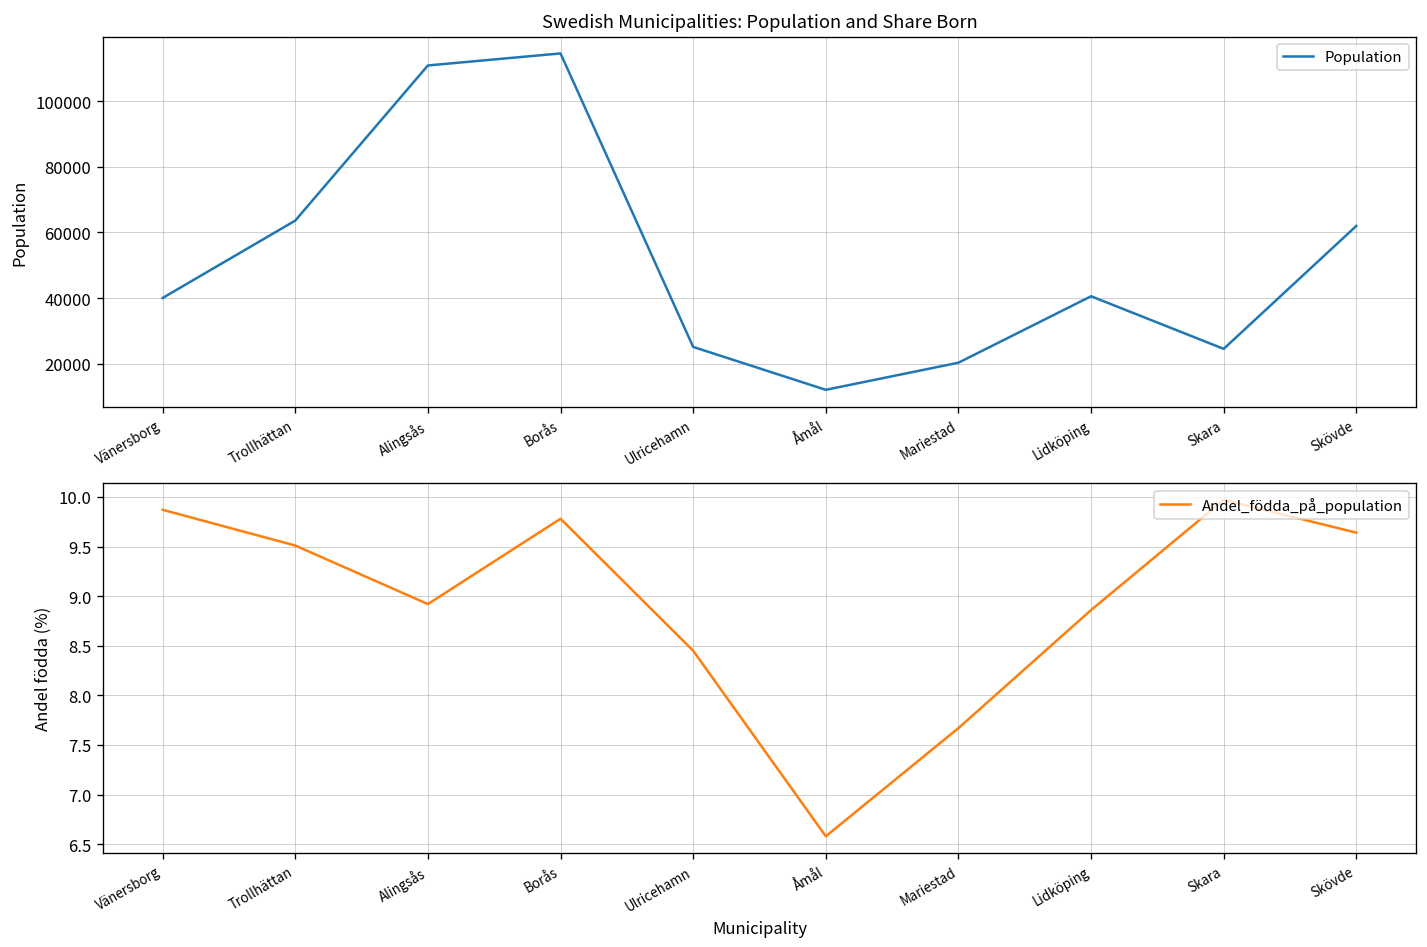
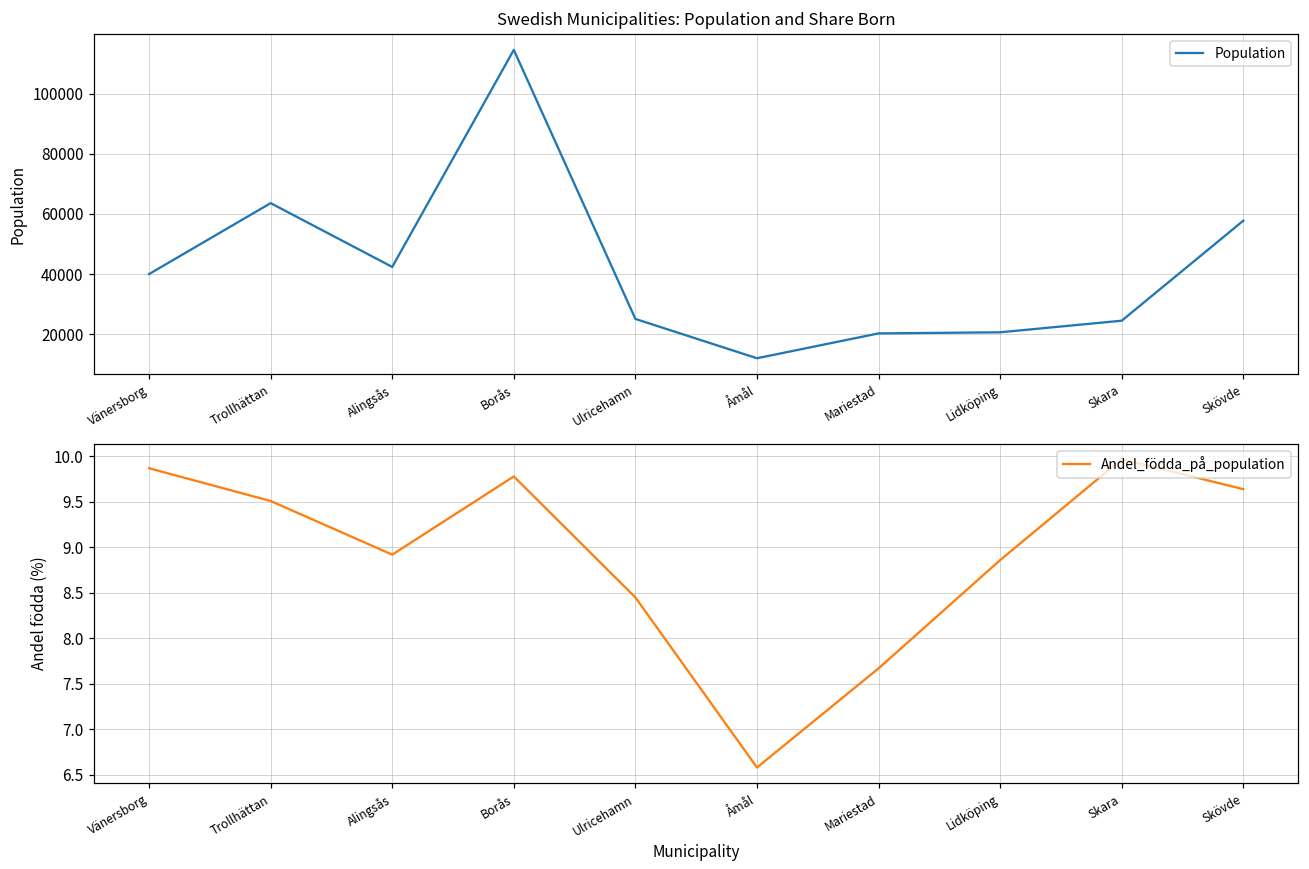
Swedish Municipalities: Population and Share Born, Alingsås: 111000 -> 42000
Swedish Municipalities: Population and Share Born, Lidköping: 41000 -> 21000
Swedish Municipalities: Population and Share Born, Skövde: 62000 -> 58000
